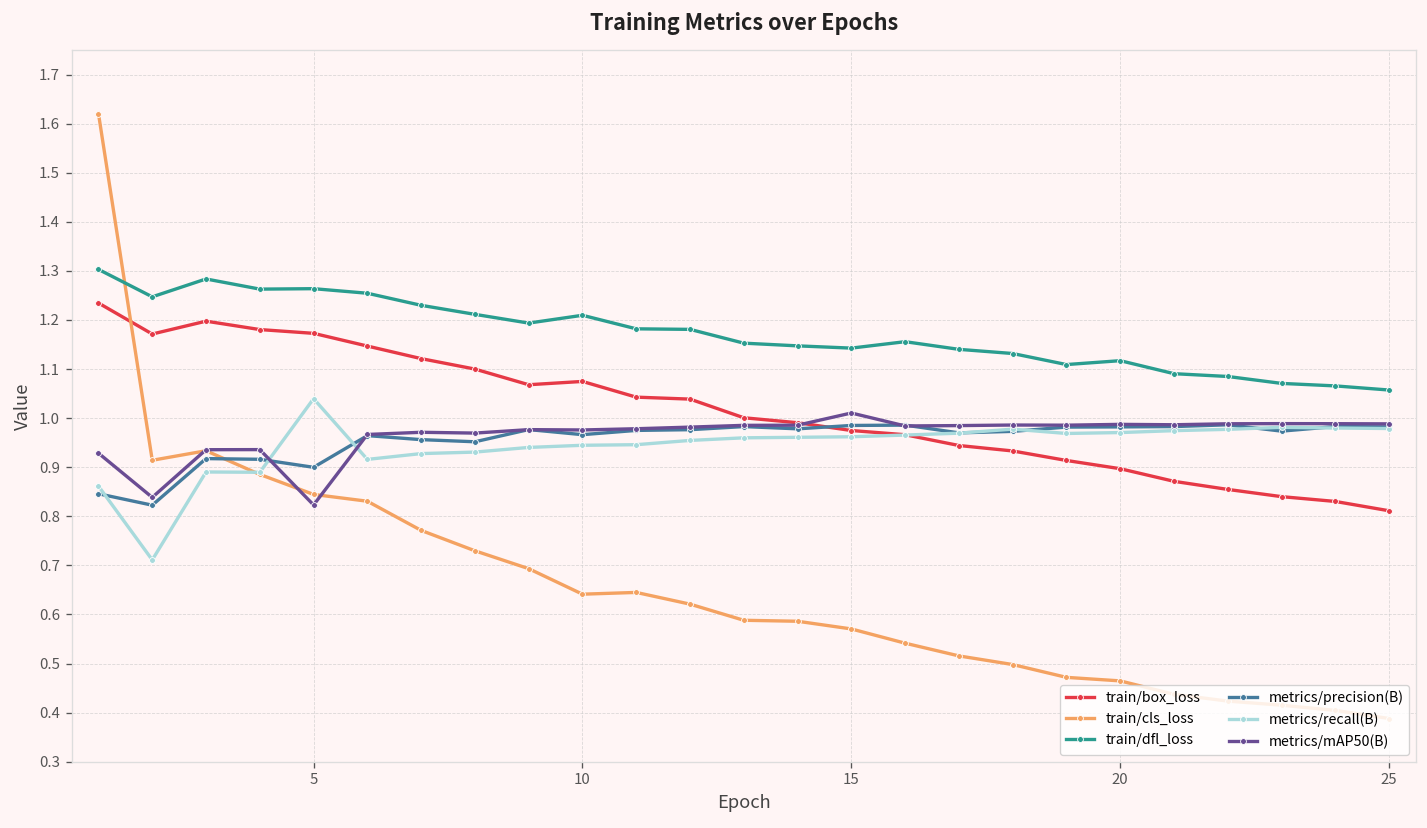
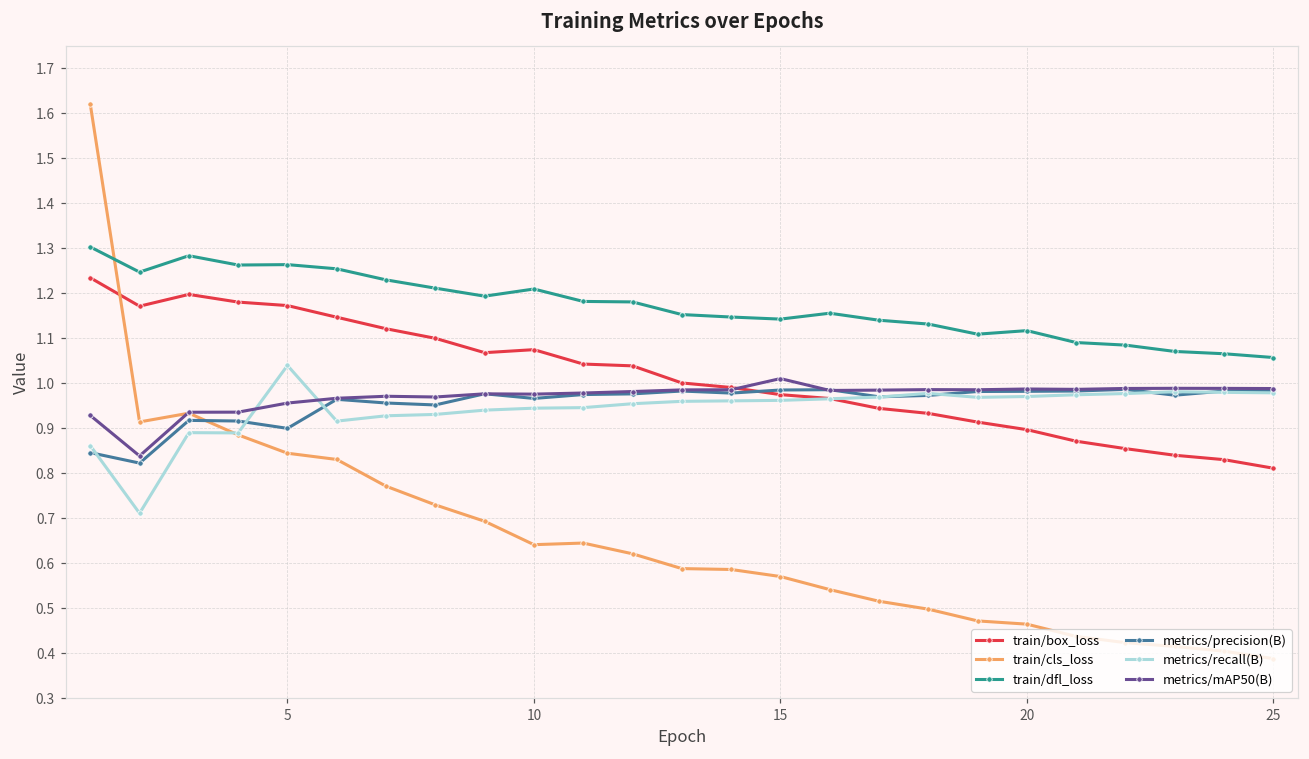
metrics/mAP50(B), 5: 0.82 -> 0.96
